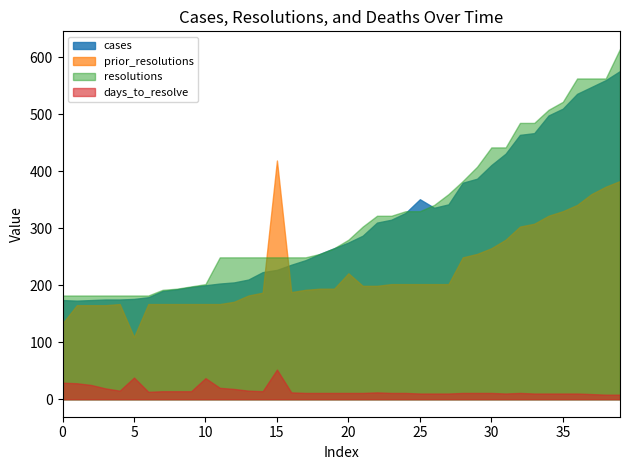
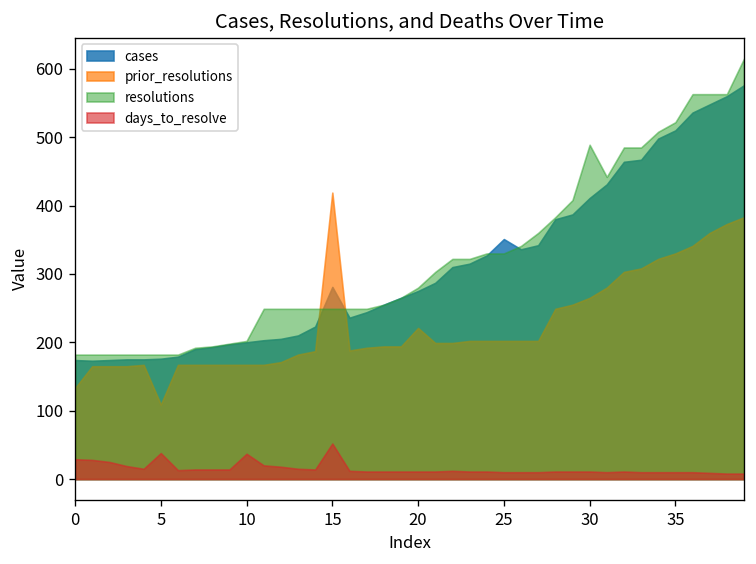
cases, 15: 230 -> 280
resolutions, 30: 440 -> 490
